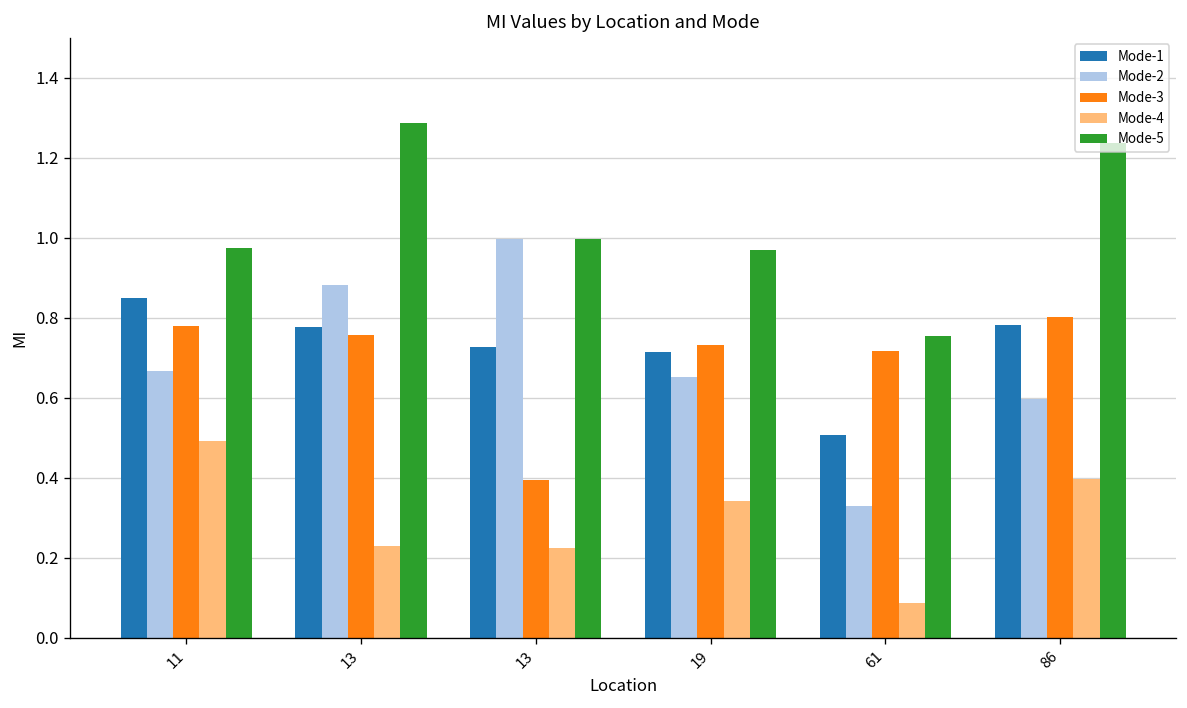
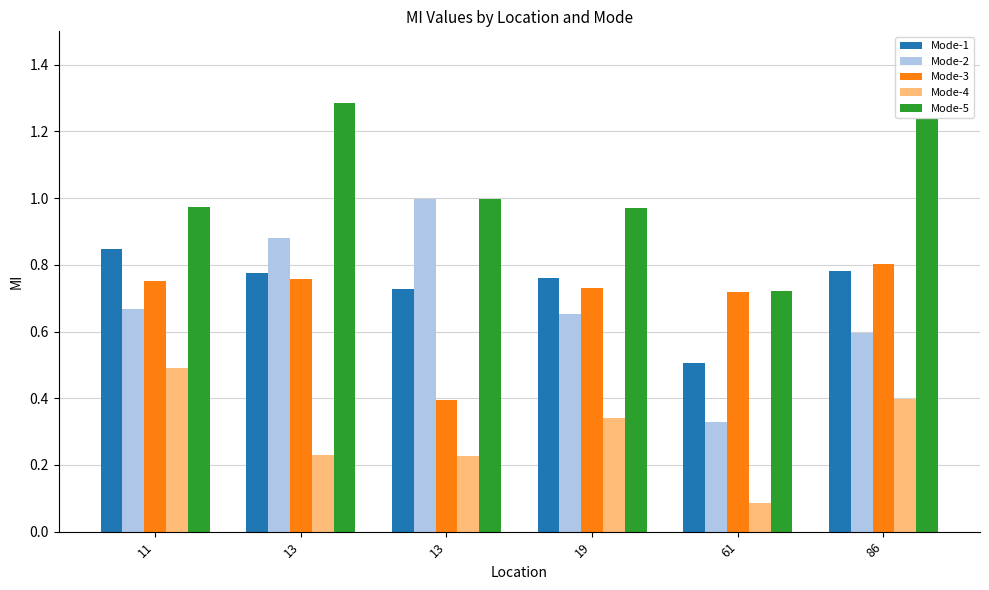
Mode-3, 11: 0.78 -> 0.75
Mode-1, 19: 0.71 -> 0.76
Mode-5, 61: 0.76 -> 0.72
